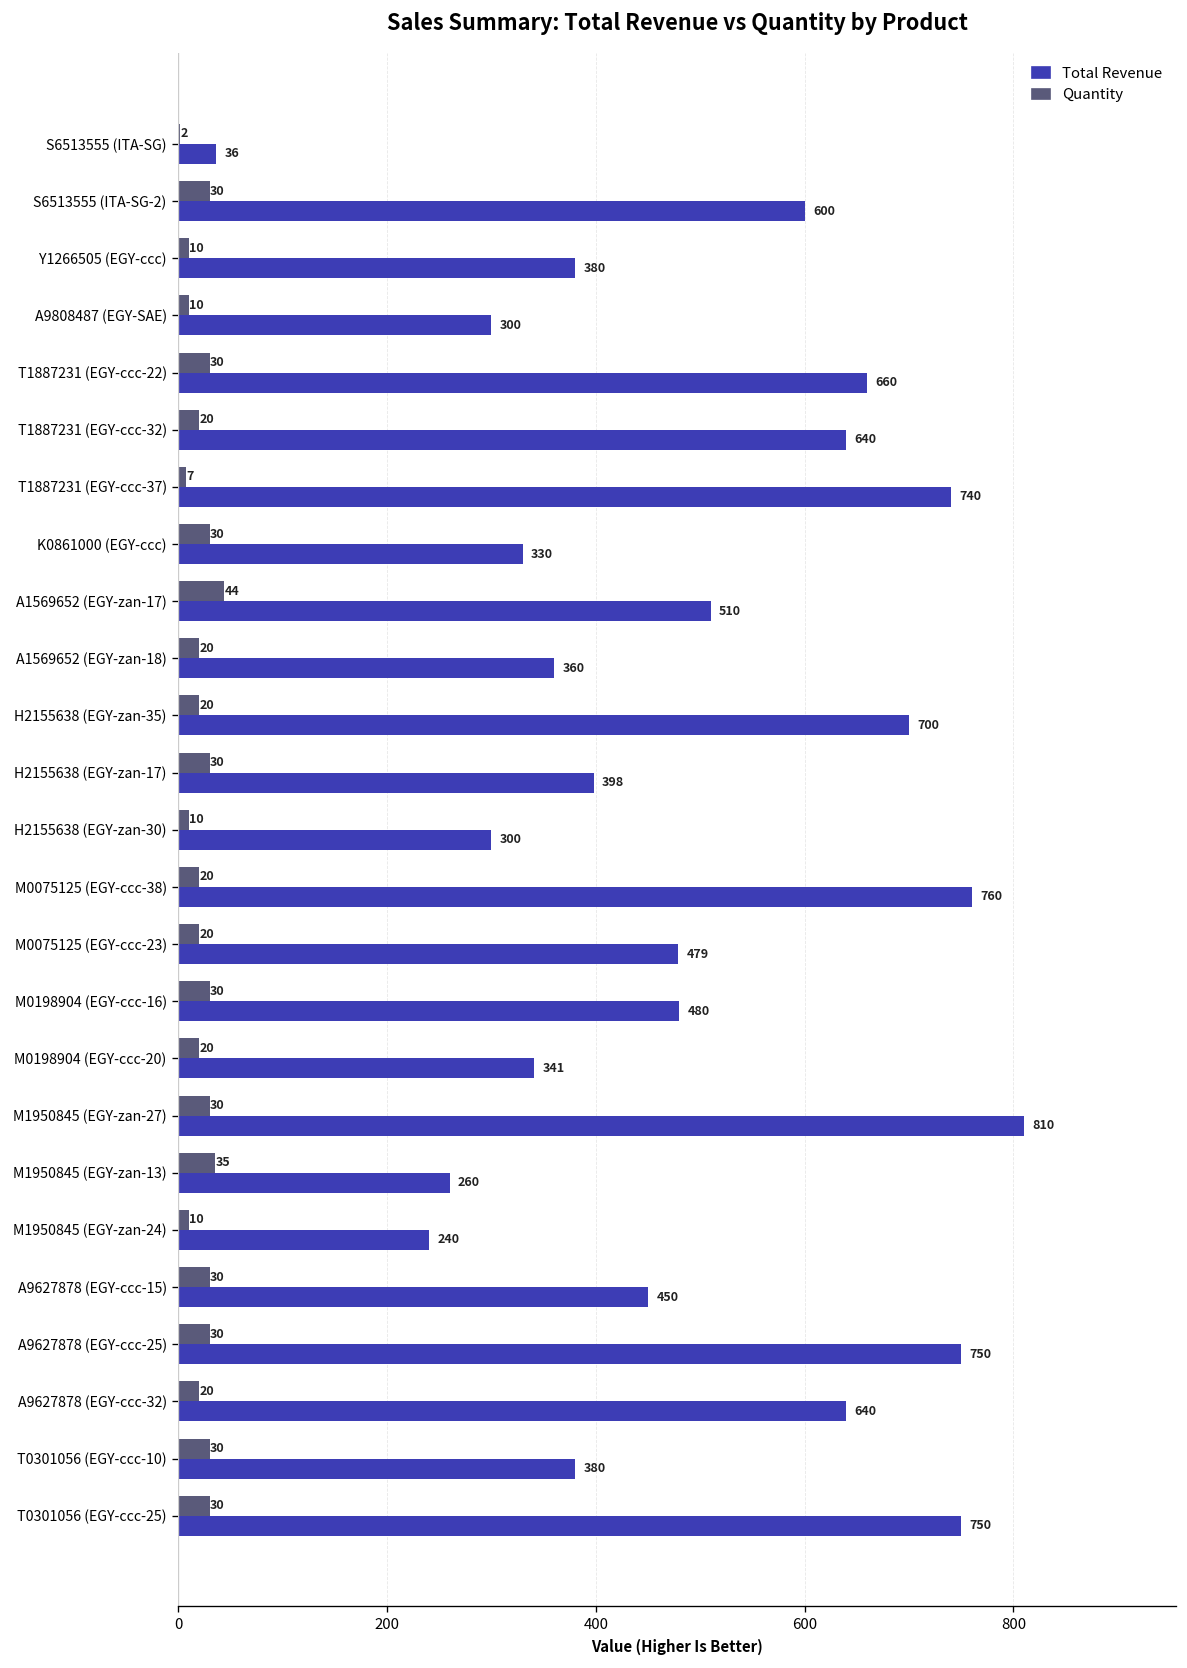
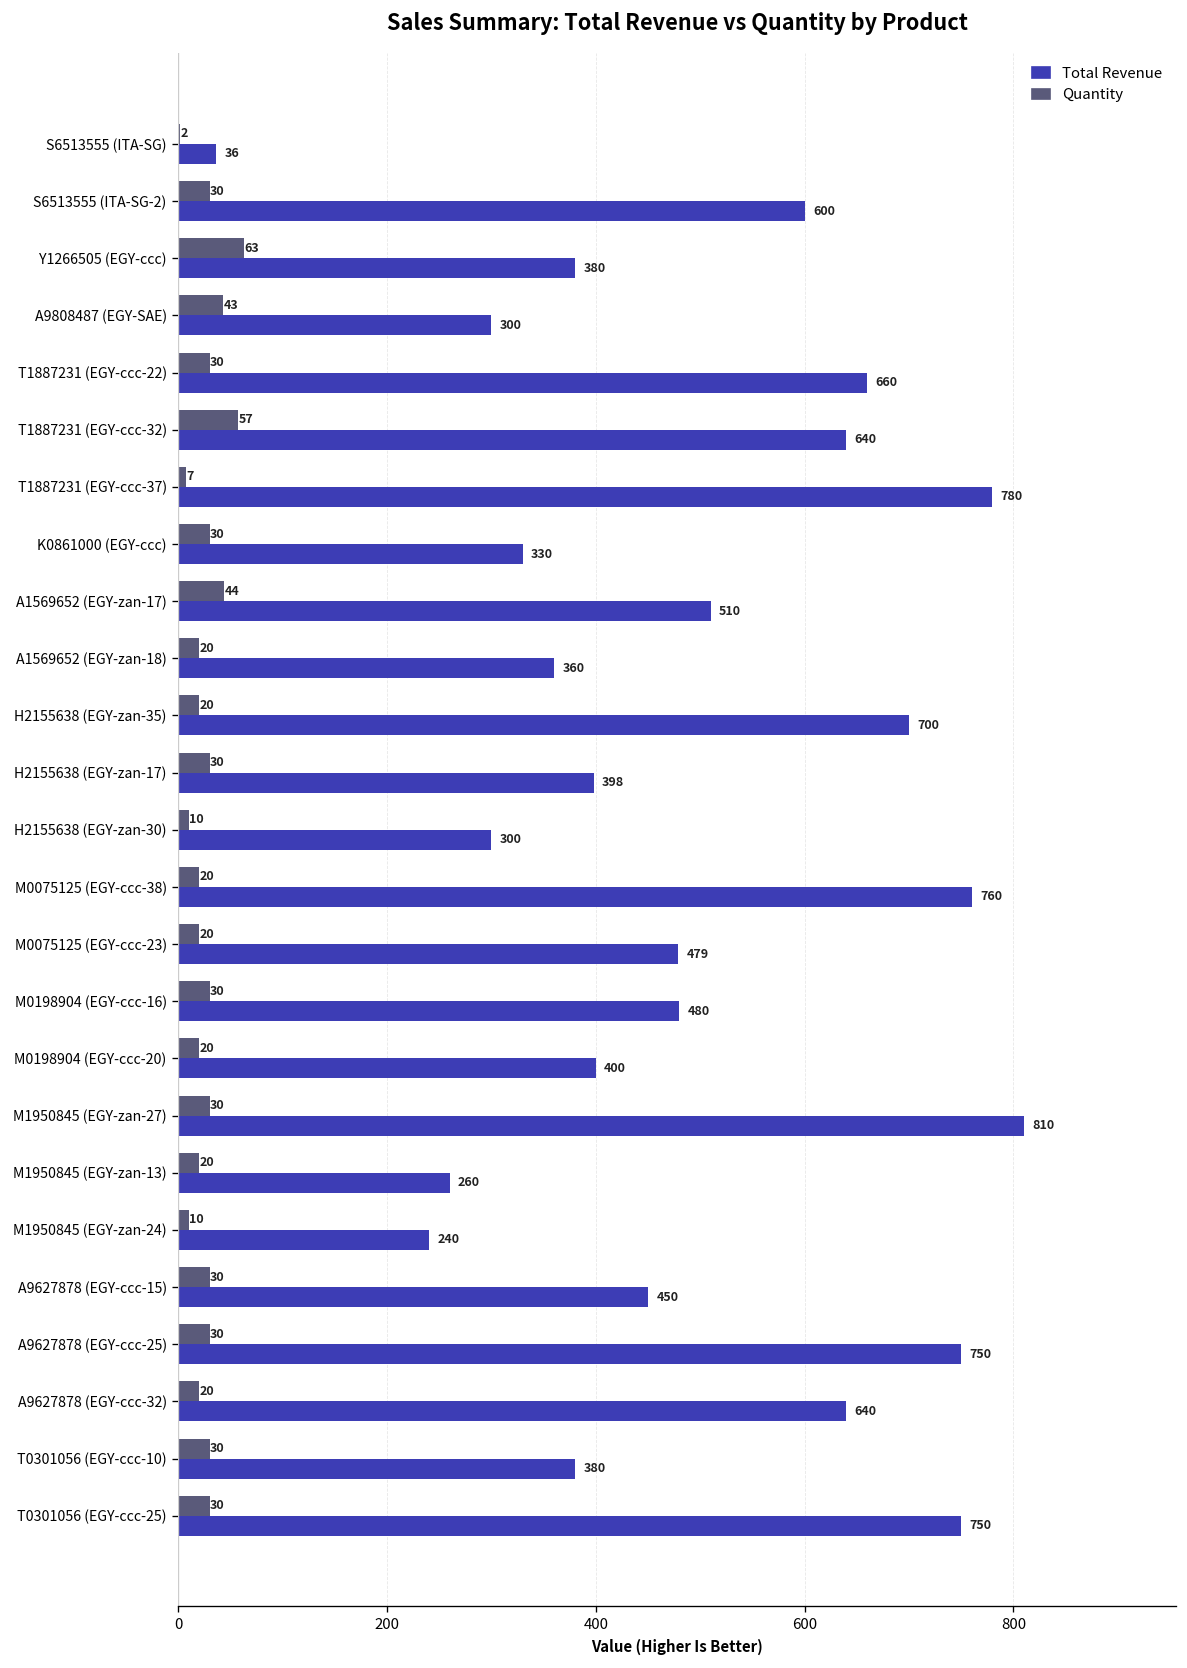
Quantity, Y1266505 (EGY-ccc): 10 -> 63
Quantity, A9808487 (EGY-SAE): 10 -> 43
Quantity, T1887231 (EGY-ccc-32): 20 -> 57
Total Revenue, T1887231 (EGY-ccc-37): 740 -> 780
Total Revenue, M0198904 (EGY-ccc-20): 341 -> 400
Quantity, M1950845 (EGY-zan-13): 35 -> 20
